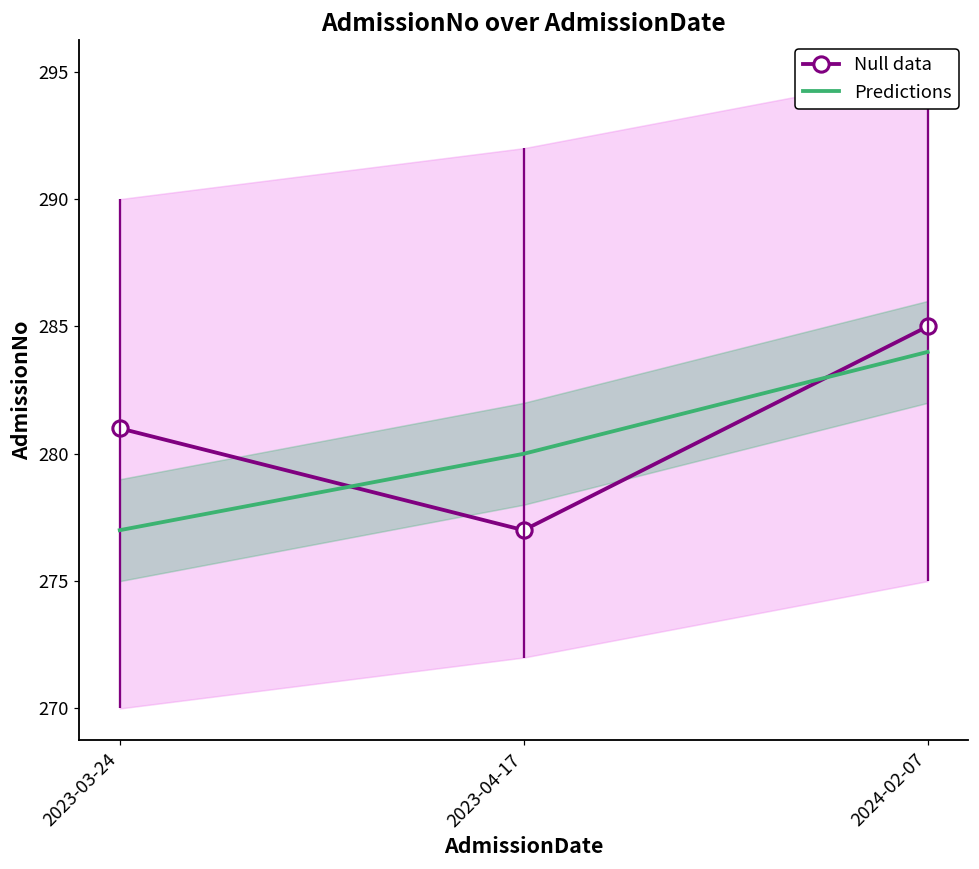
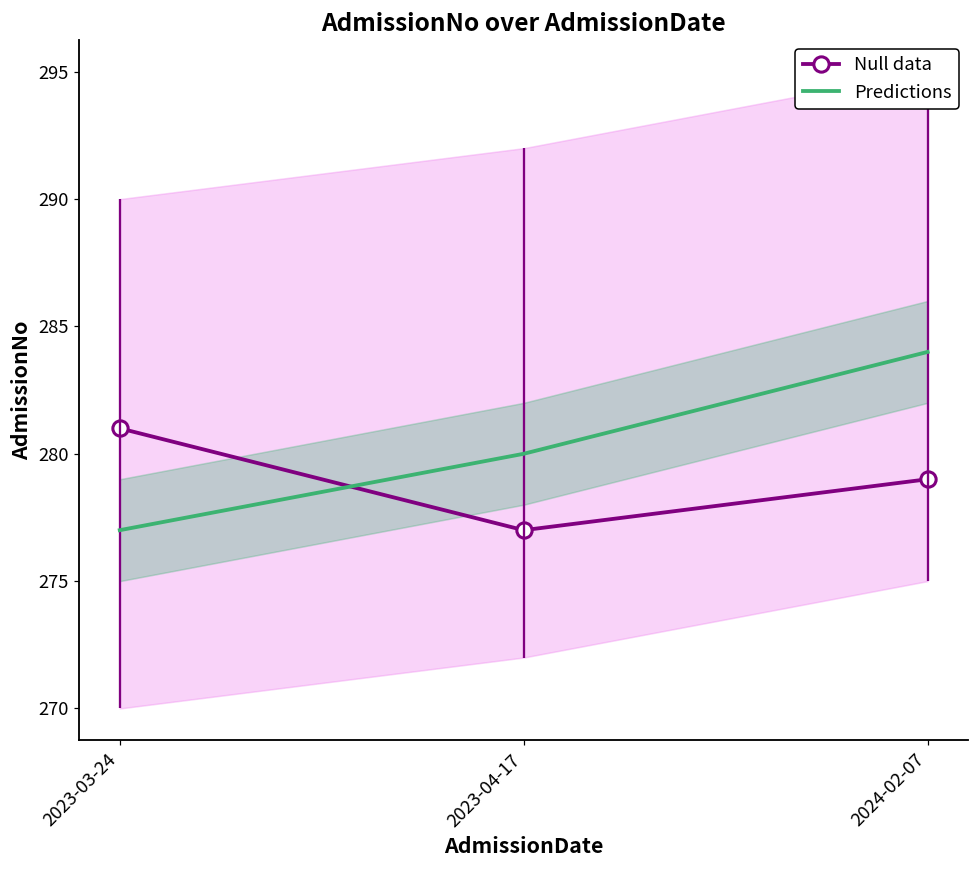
Null data, 2024-02-07: 285 -> 279
